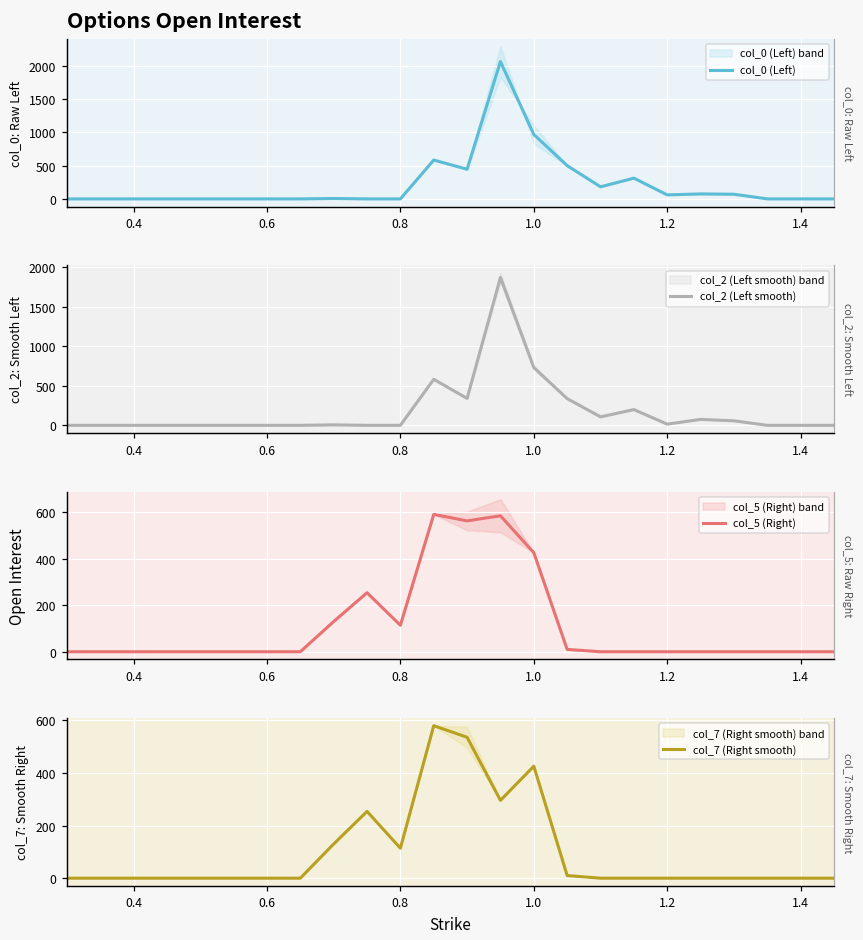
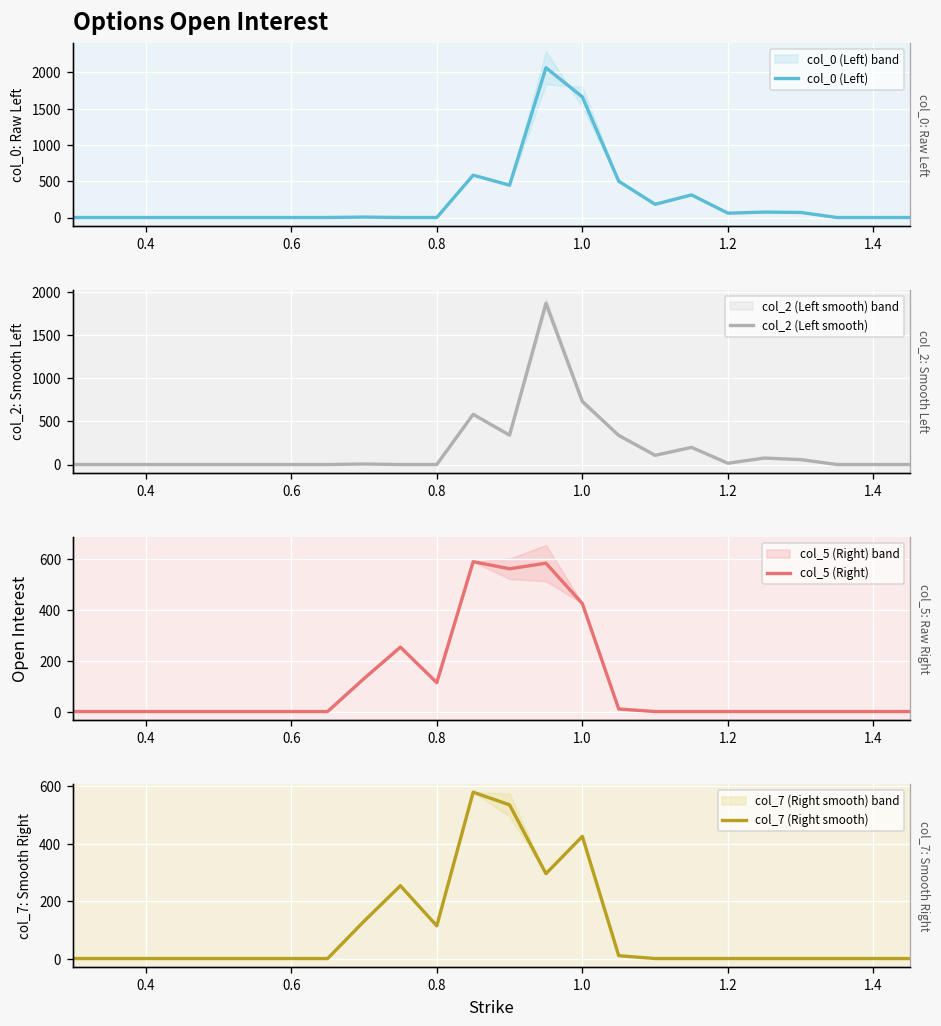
Options Open Interest, col_0 (Left), 1.0: 1000 -> 1700
